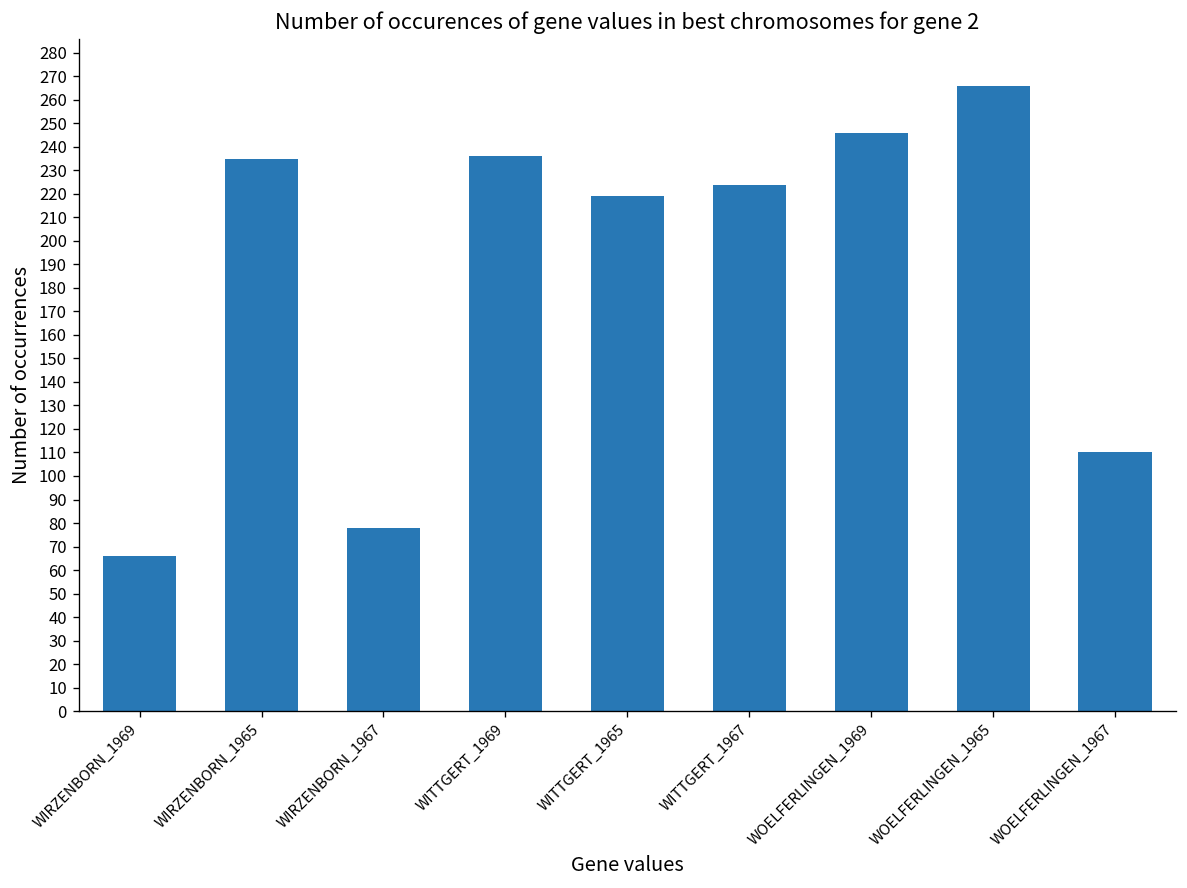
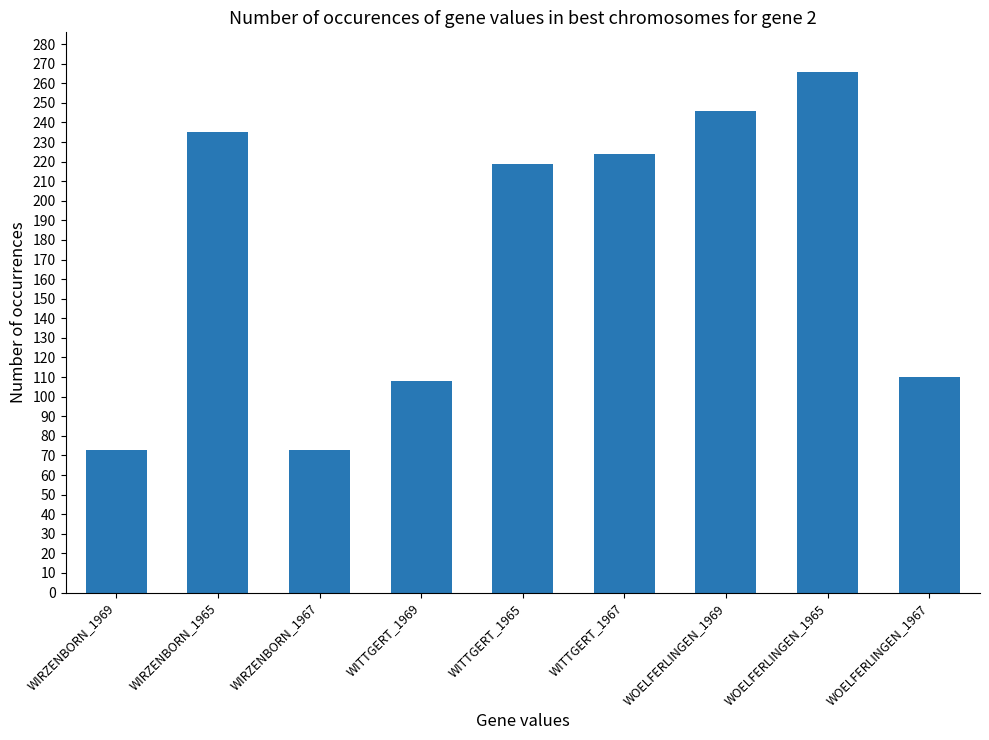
WIRZENBORN_1969: 66 -> 73
WIRZENBORN_1967: 78 -> 73
WITTGERT_1969: 236 -> 108
